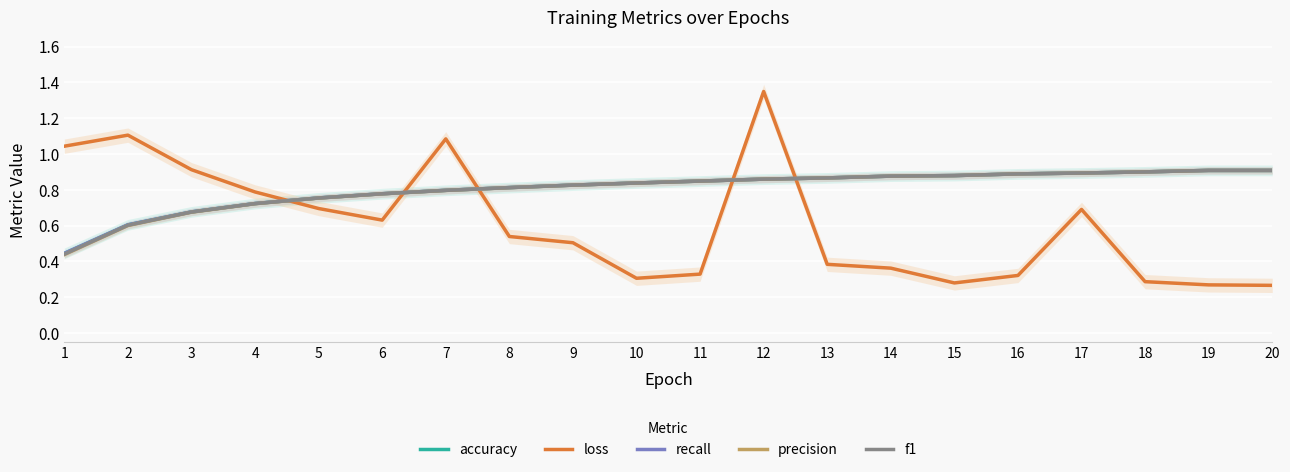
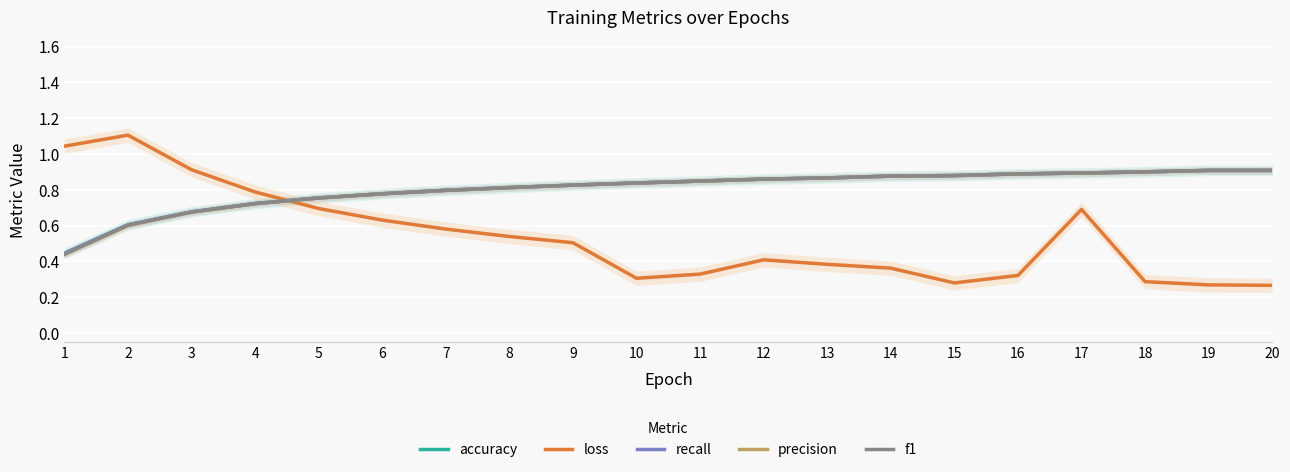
loss, 7: 1.08 -> 0.58
loss, 12: 1.35 -> 0.41
